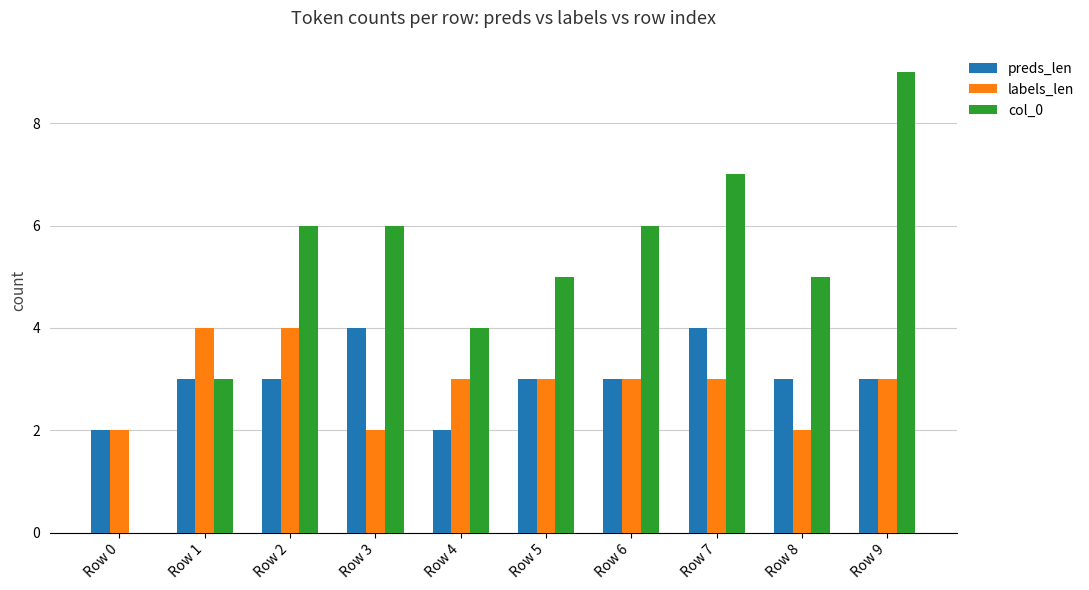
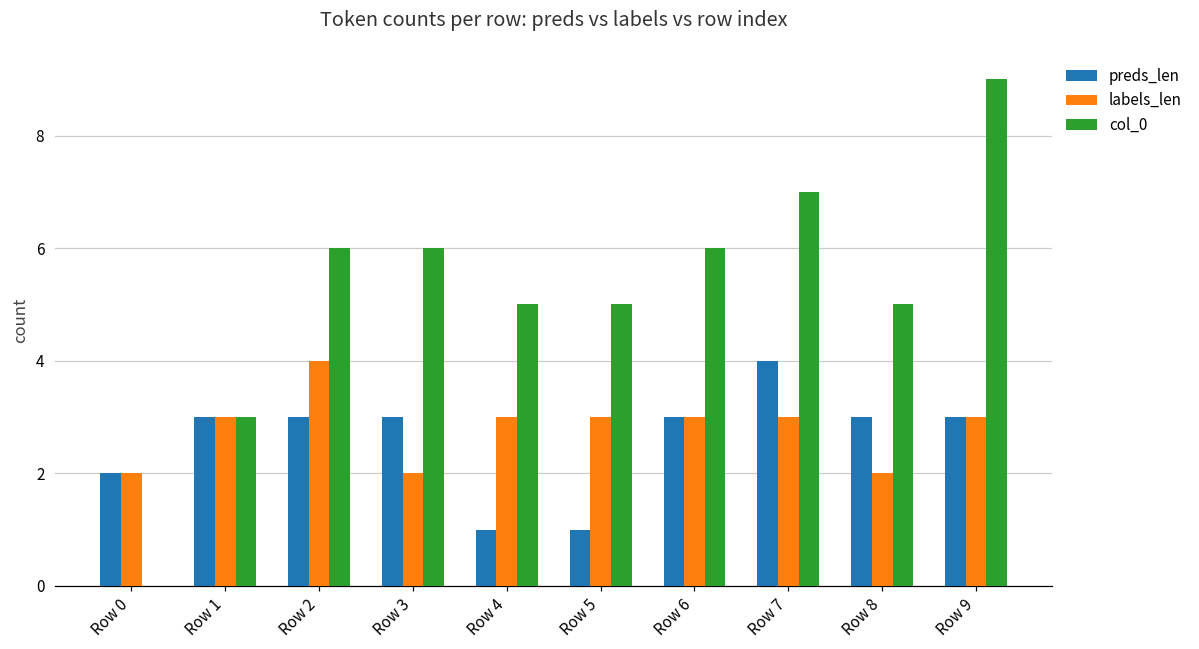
labels_len, Row 1: 4 -> 3
preds_len, Row 3: 4 -> 3
preds_len, Row 4: 2 -> 1
col_0, Row 4: 4 -> 5
preds_len, Row 5: 3 -> 1
